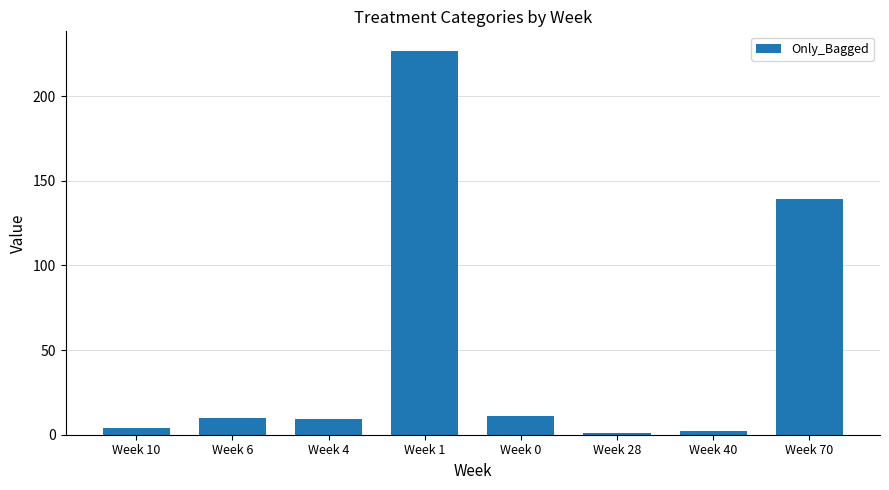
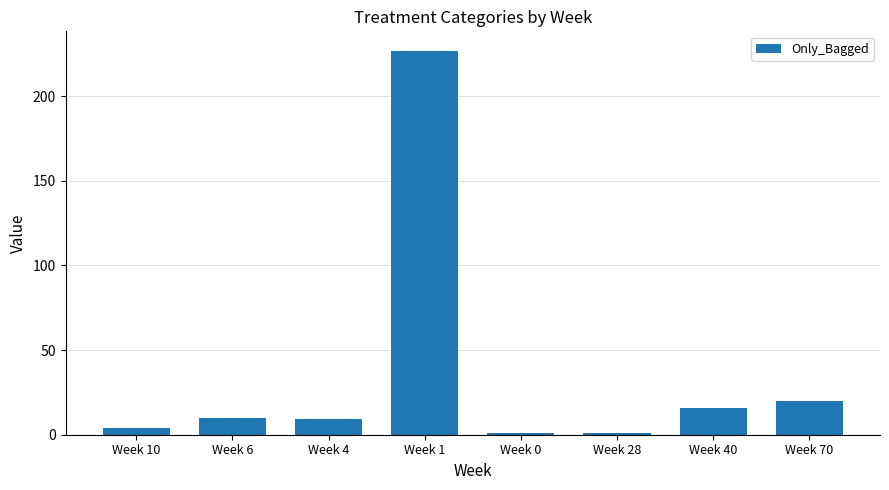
Week 0: 11 -> 1
Week 40: 2 -> 16
Week 70: 139 -> 20
